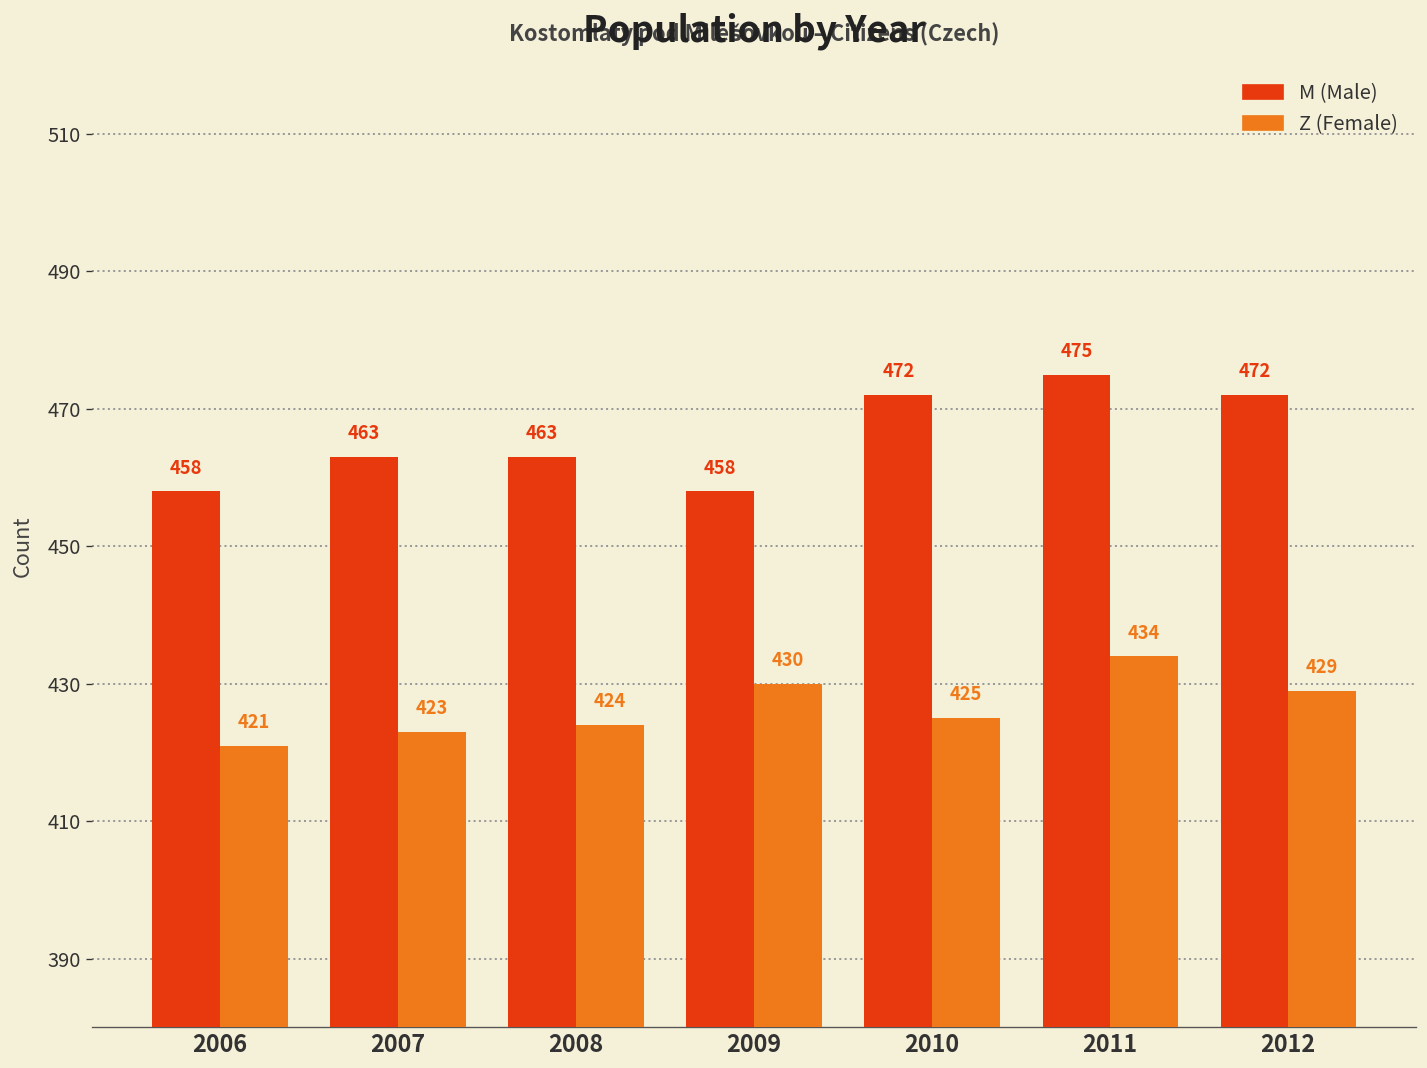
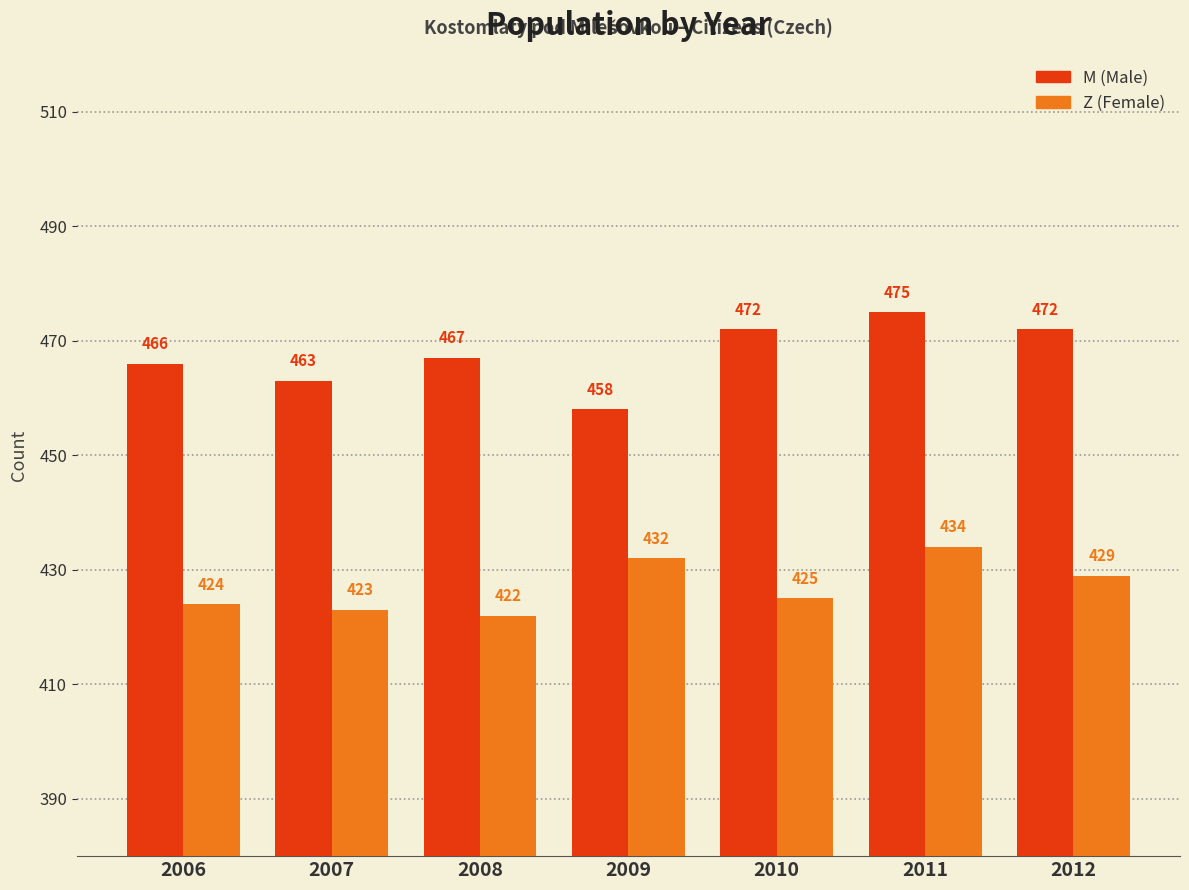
M (Male), 2006: 458 -> 466
Z (Female), 2006: 421 -> 424
M (Male), 2008: 463 -> 467
Z (Female), 2008: 424 -> 422
Z (Female), 2009: 430 -> 432
